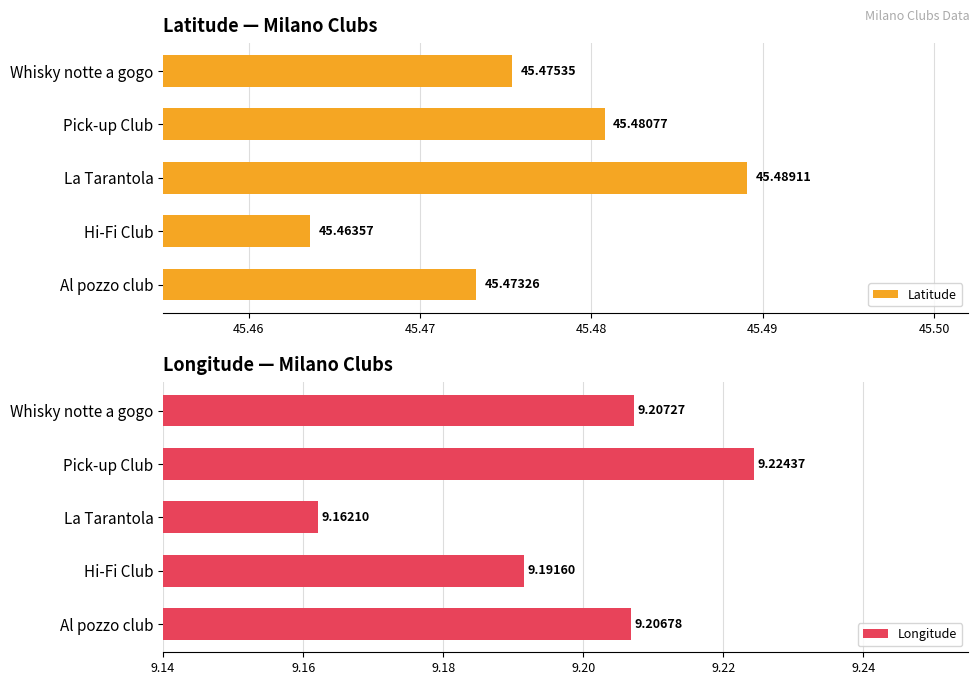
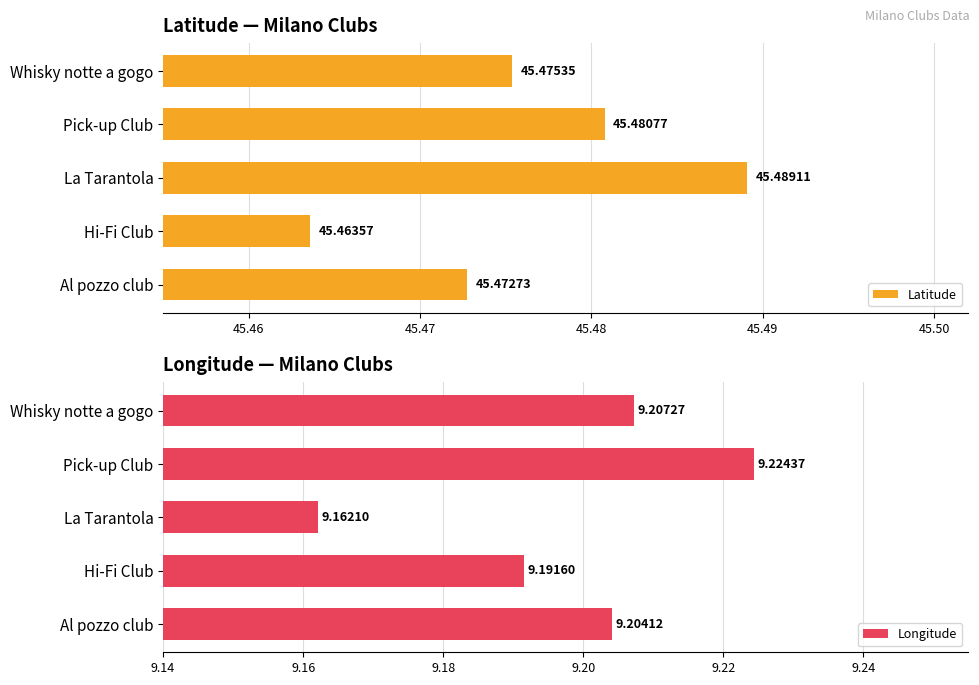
Latitude — Milano Clubs, Al pozzo club: 45.47326 -> 45.47273
Longitude — Milano Clubs, Al pozzo club: 9.20678 -> 9.20412
